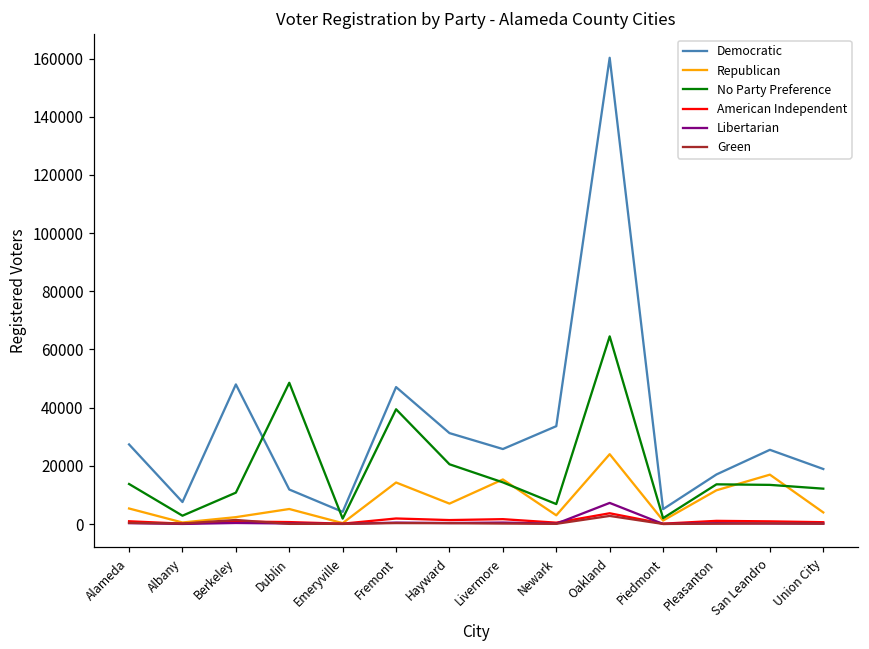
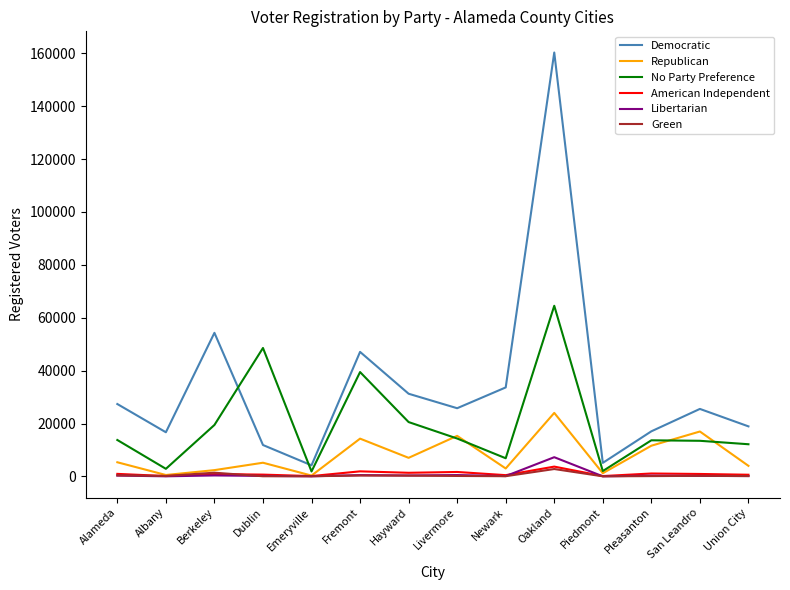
Democratic, Albany: 8000 -> 17000
Democratic, Berkeley: 48000 -> 54000
No Party Preference, Berkeley: 11000 -> 19000
